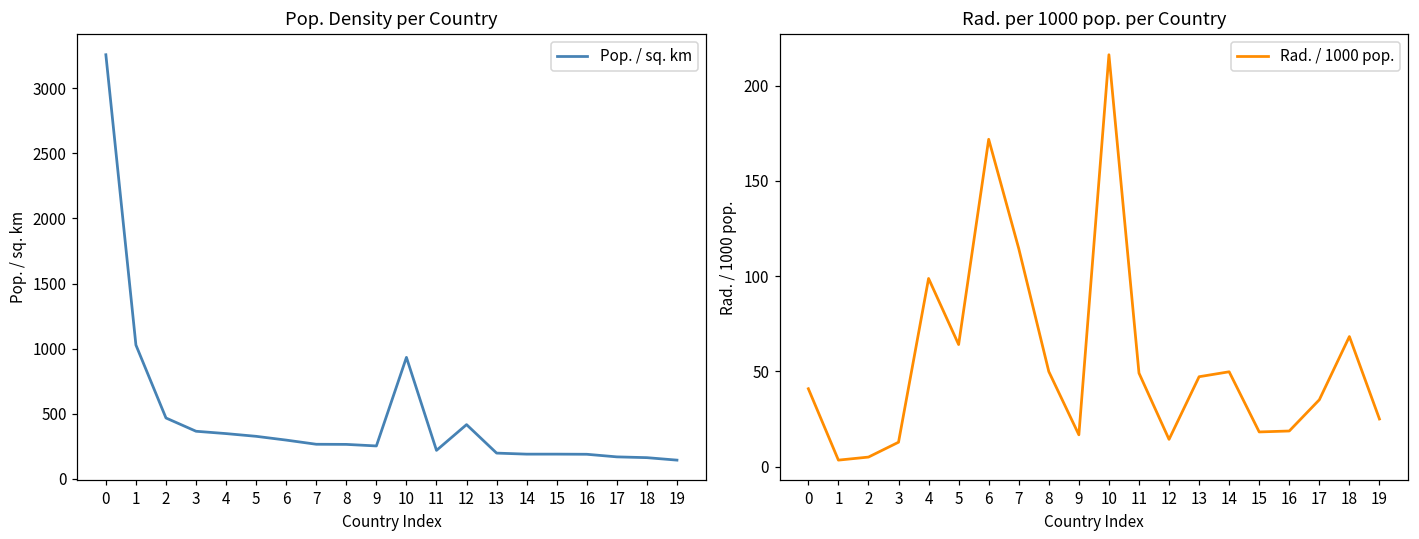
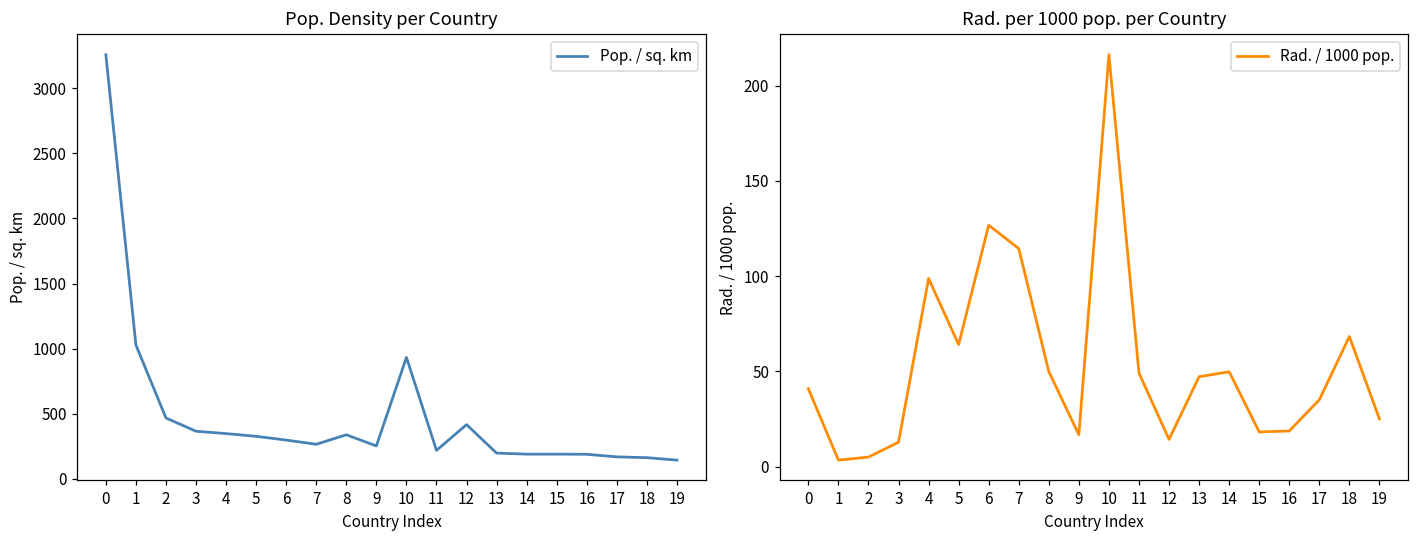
Pop. Density per Country, 8: 260 -> 340
Rad. per 1000 pop. per Country, 6: 172 -> 127
